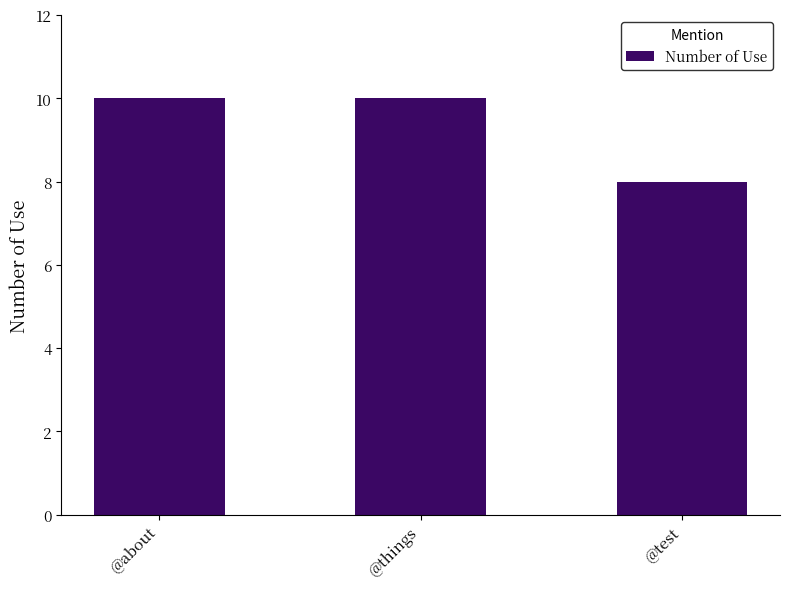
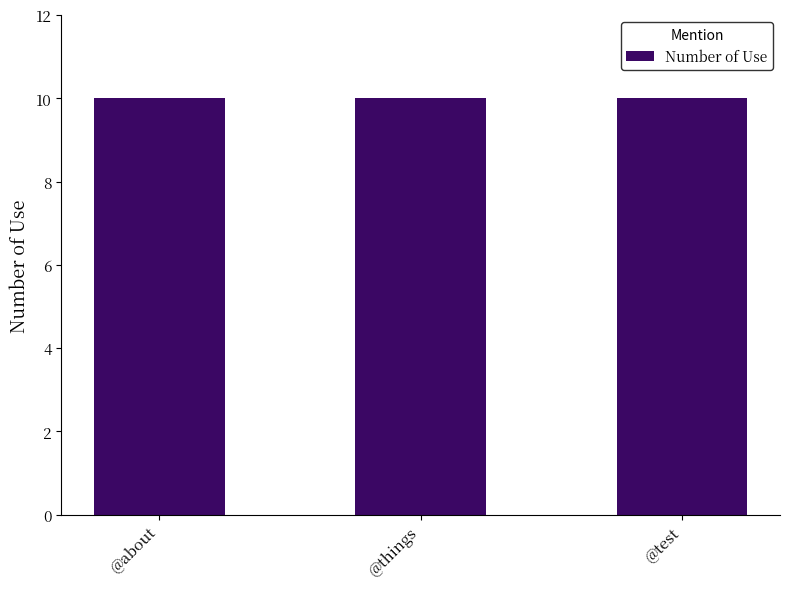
@test: 8 -> 10
